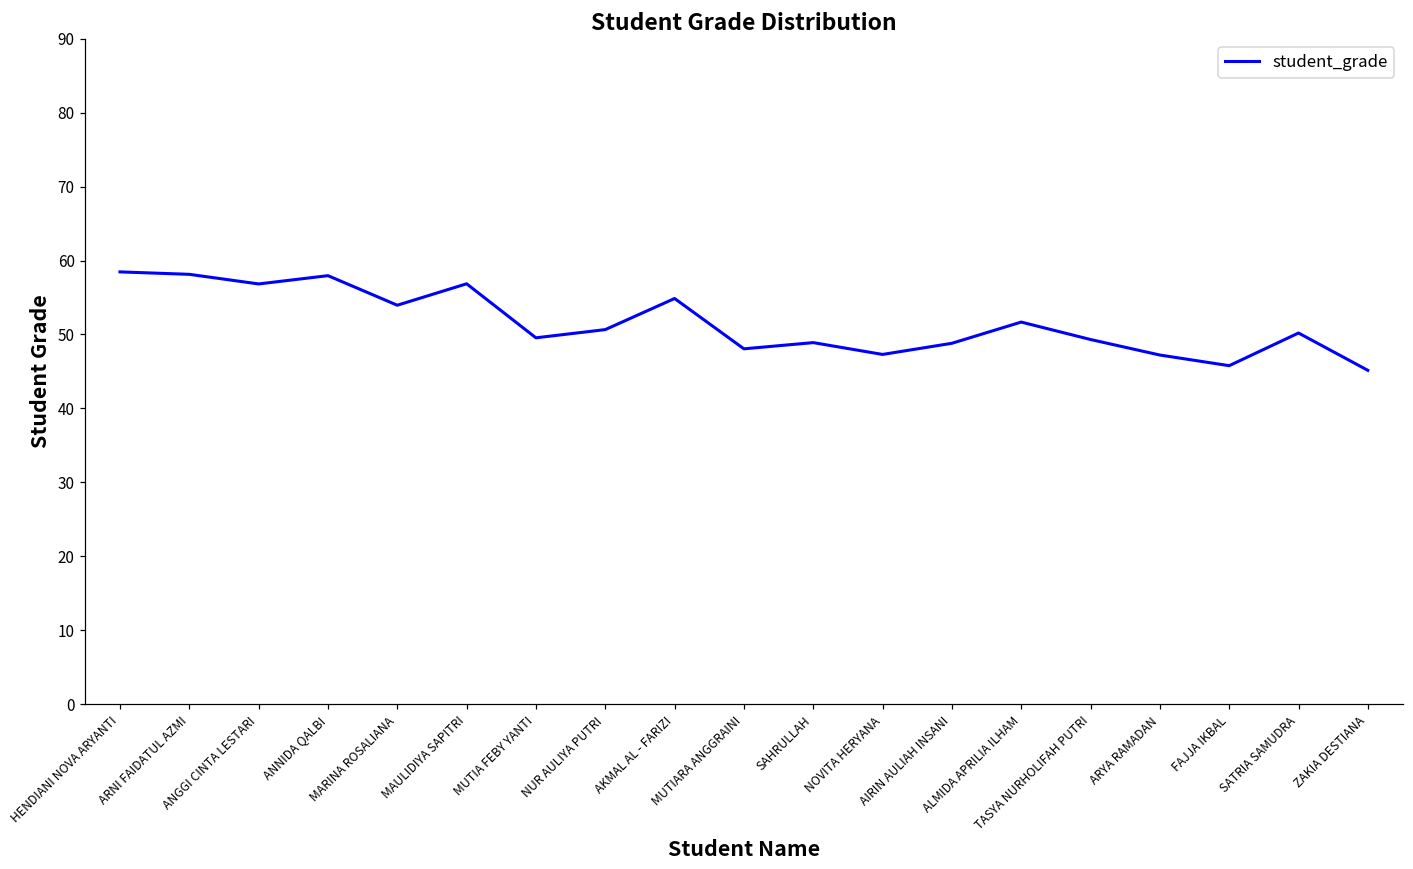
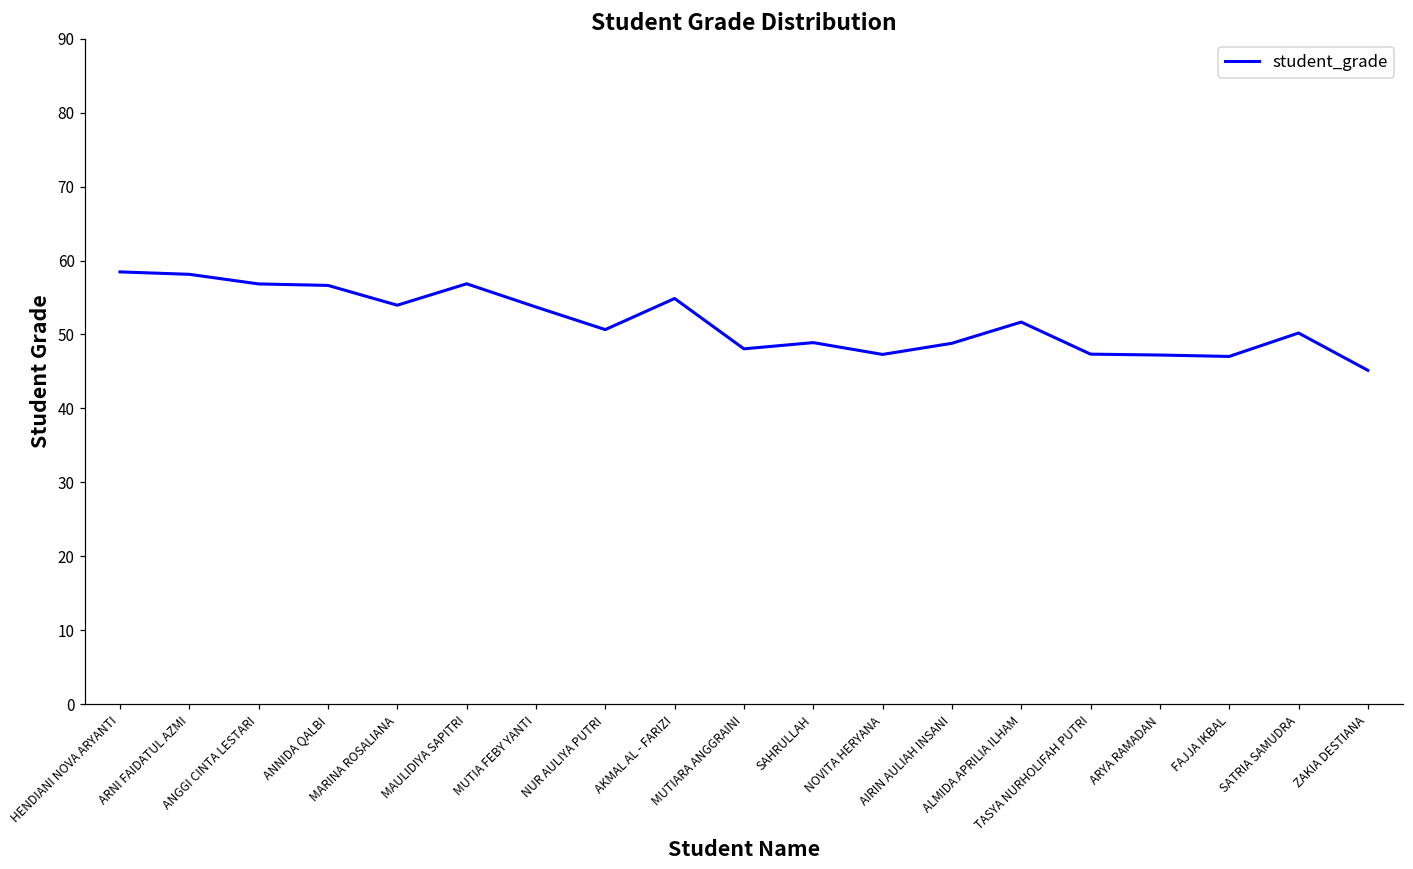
ANNIDA QALBI: 58 -> 57
MUTIA FEBY YANTI: 50 -> 54
TASYA NURHOLIFAH PUTRI: 49 -> 47
FAJJA IKBAL: 46 -> 47
